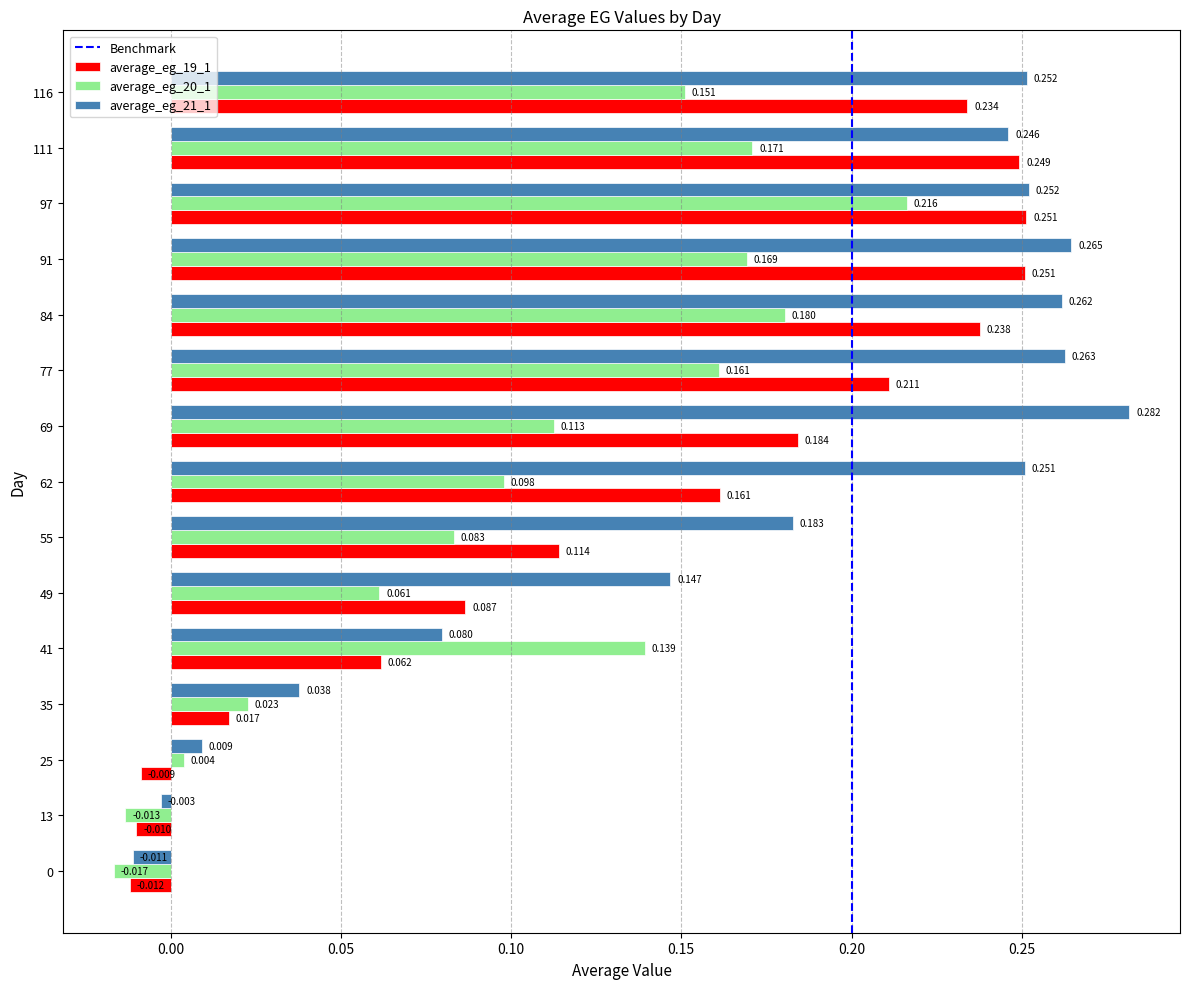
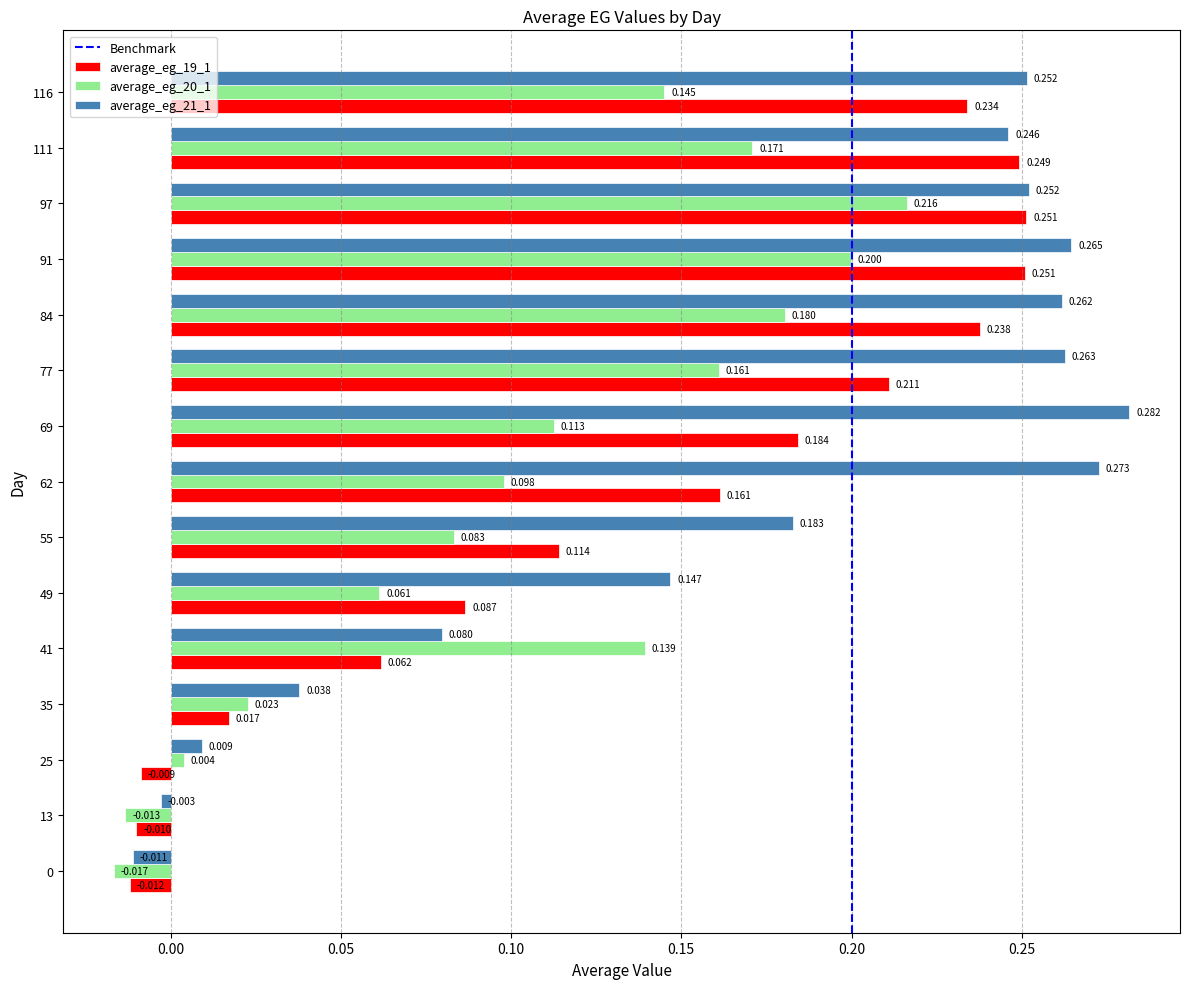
average_eg_20_1, 116: 0.151 -> 0.145
average_eg_20_1, 91: 0.169 -> 0.200
average_eg_21_1, 62: 0.251 -> 0.273
